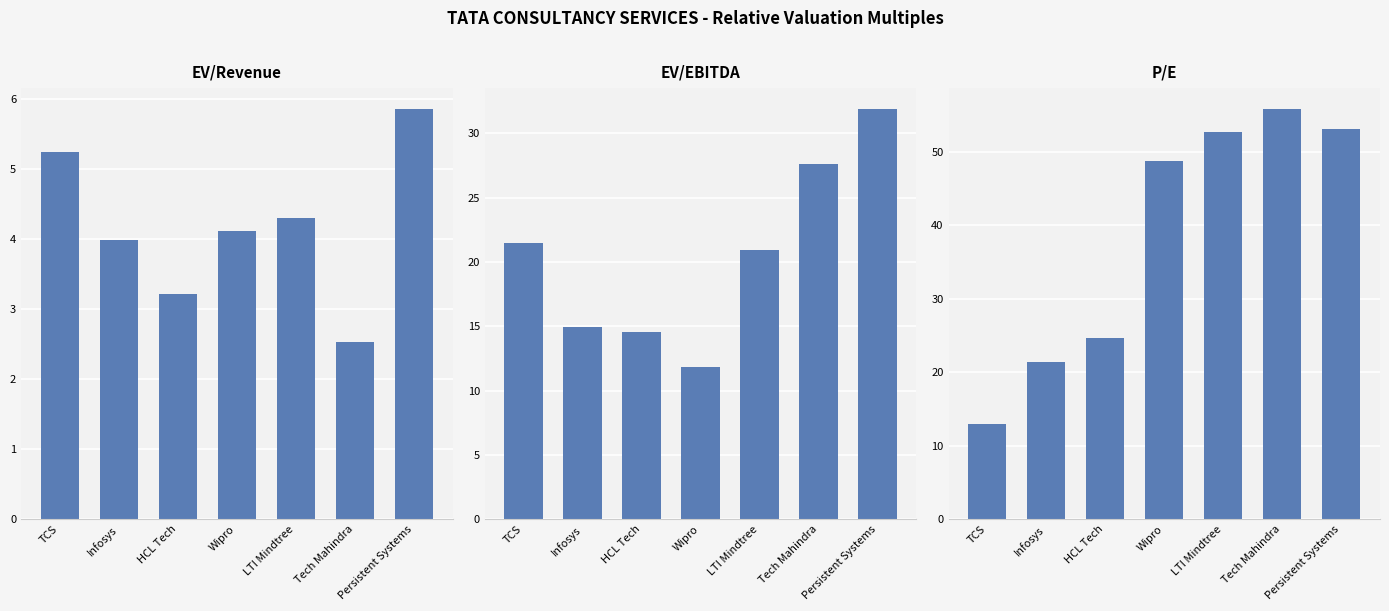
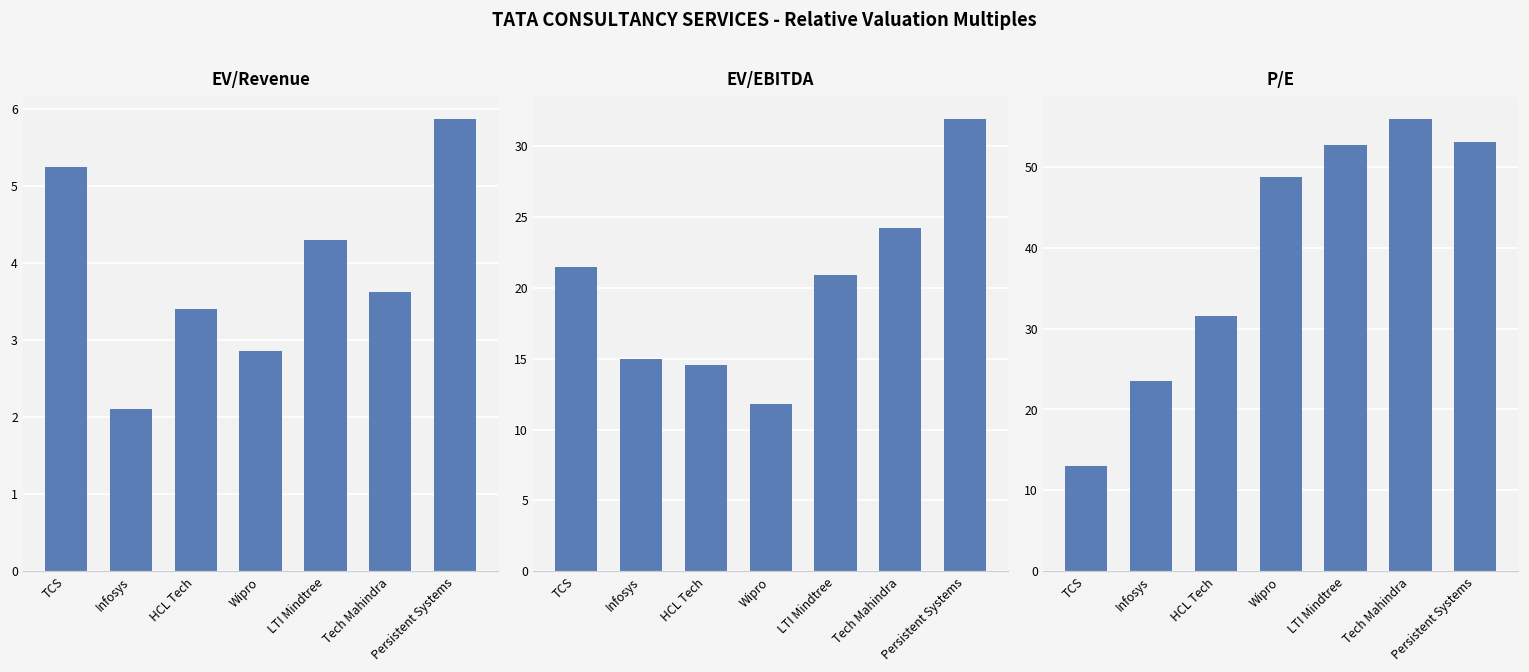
EV/Revenue, Infosys: 4.0 -> 2.1
EV/Revenue, HCL Tech: 3.2 -> 3.4
EV/Revenue, Wipro: 4.1 -> 2.9
EV/Revenue, Tech Mahindra: 2.5 -> 3.6
EV/EBITDA, Tech Mahindra: 27.6 -> 24.3
P/E, Infosys: 21 -> 24
P/E, HCL Tech: 25 -> 32
